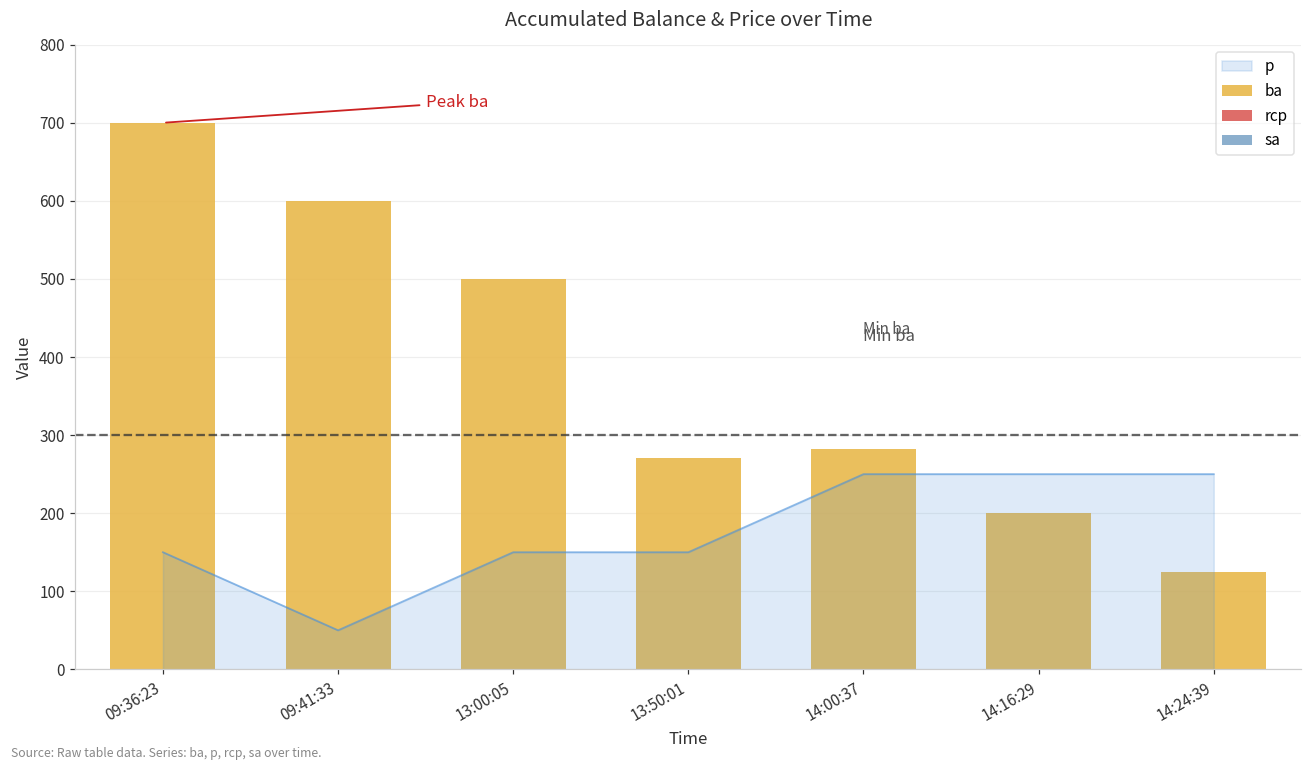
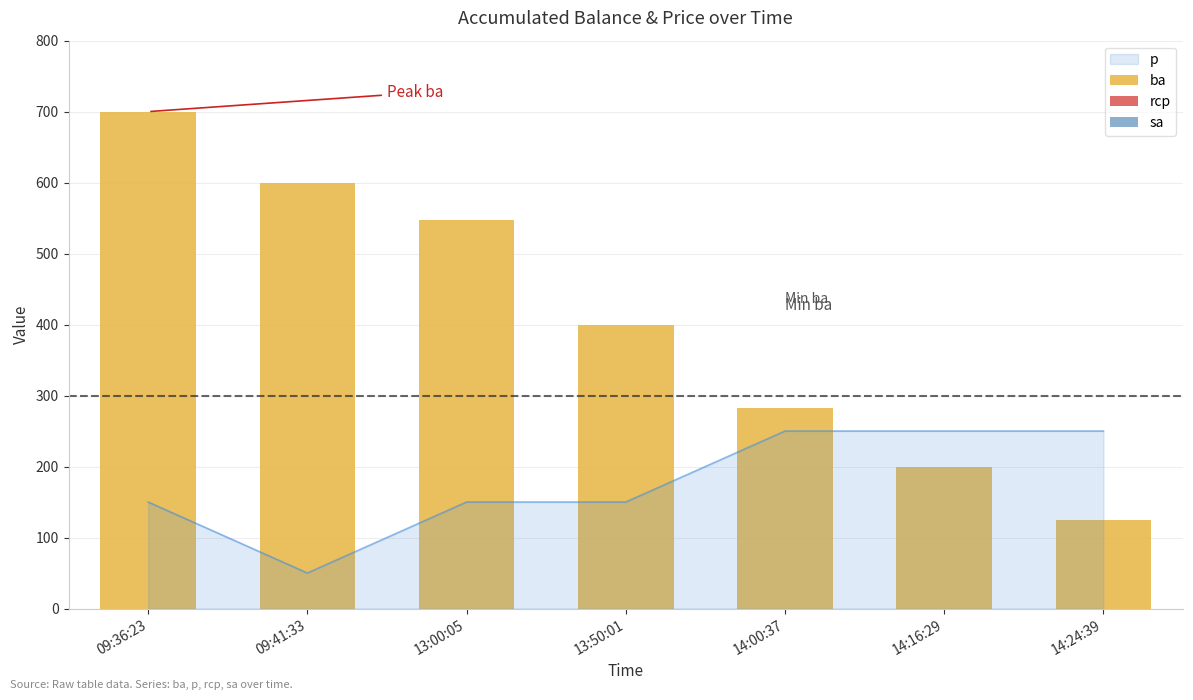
ba, 13:00:05: 500 -> 550
ba, 13:50:01: 270 -> 400
